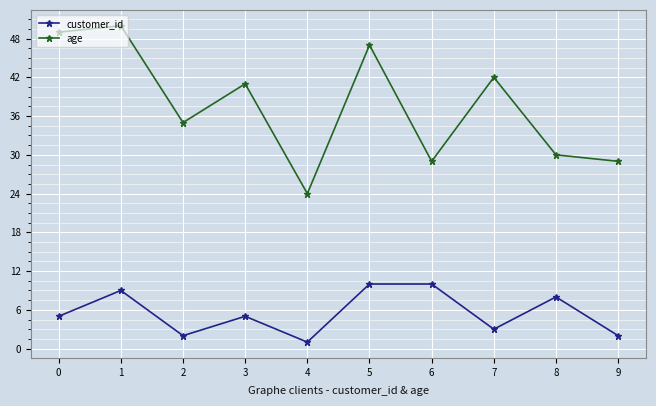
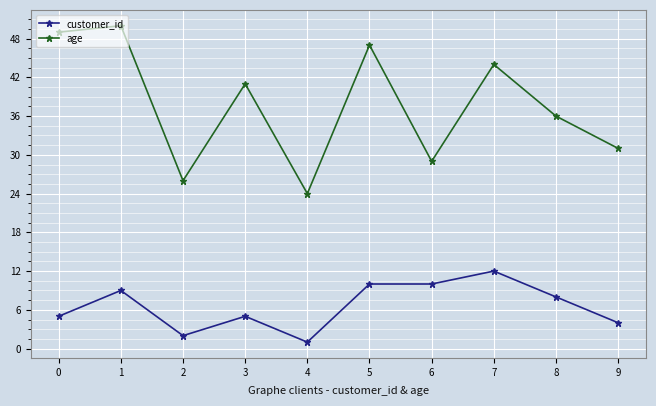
age, 2: 35 -> 26
customer_id, 7: 3 -> 12
age, 7: 42 -> 44
age, 8: 30 -> 36
customer_id, 9: 2 -> 4
age, 9: 29 -> 31
